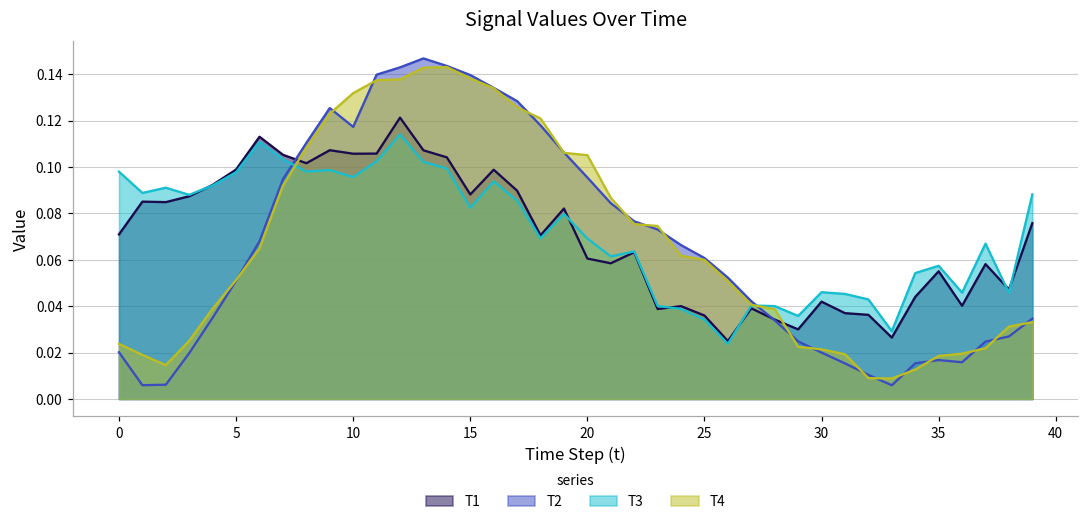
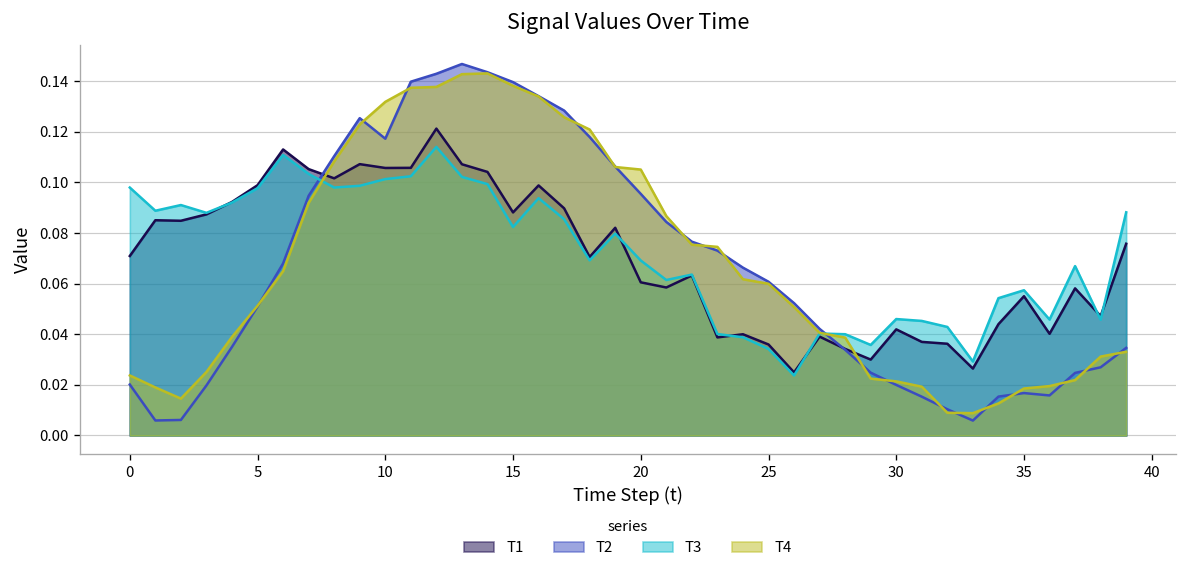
T3, 10: 0.096 -> 0.101
